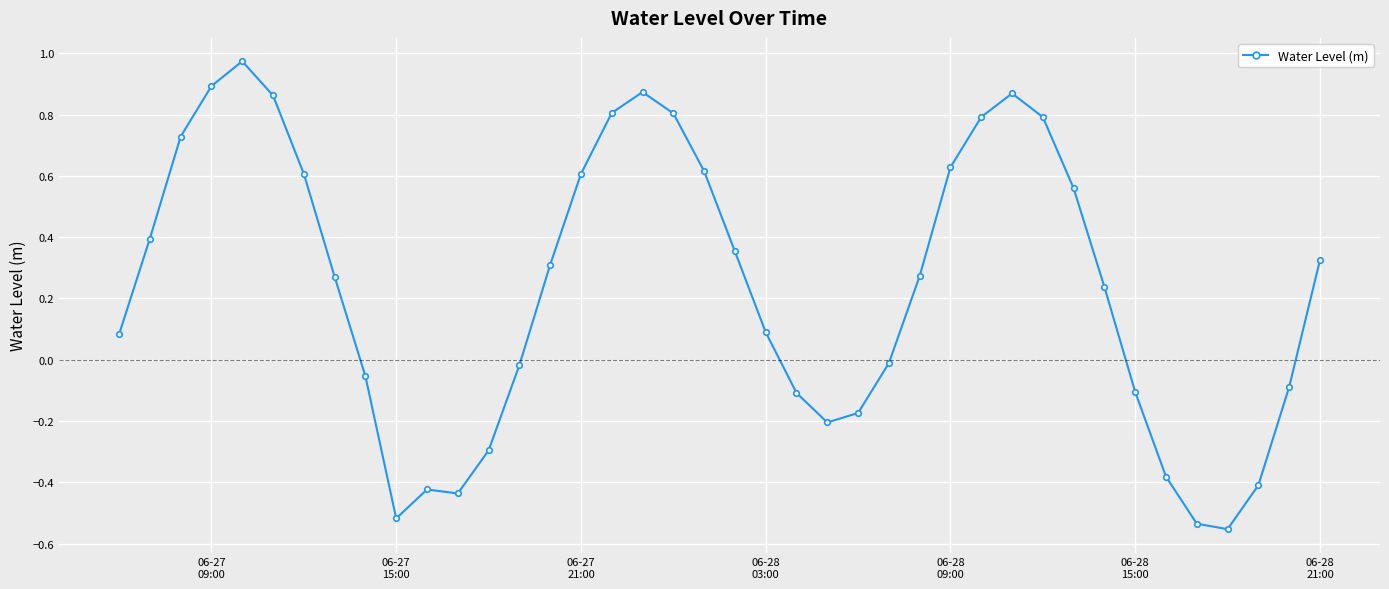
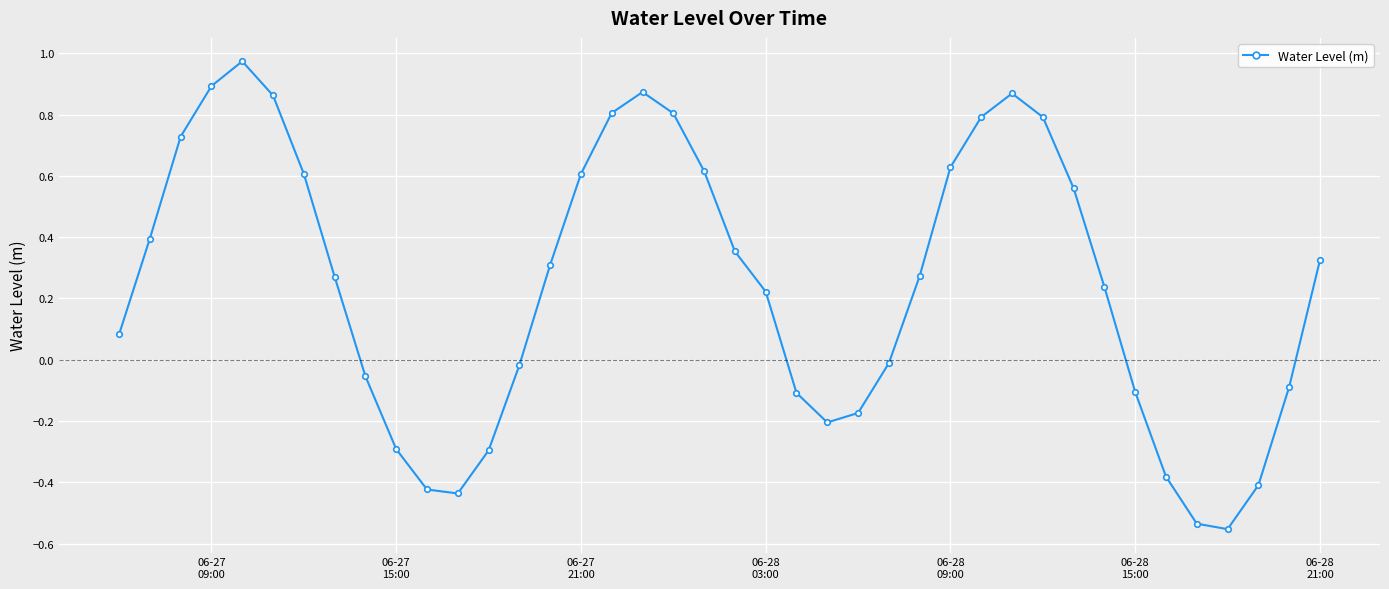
06-27 15:00: -0.52 -> -0.29
06-28 03:00: 0.09 -> 0.22
